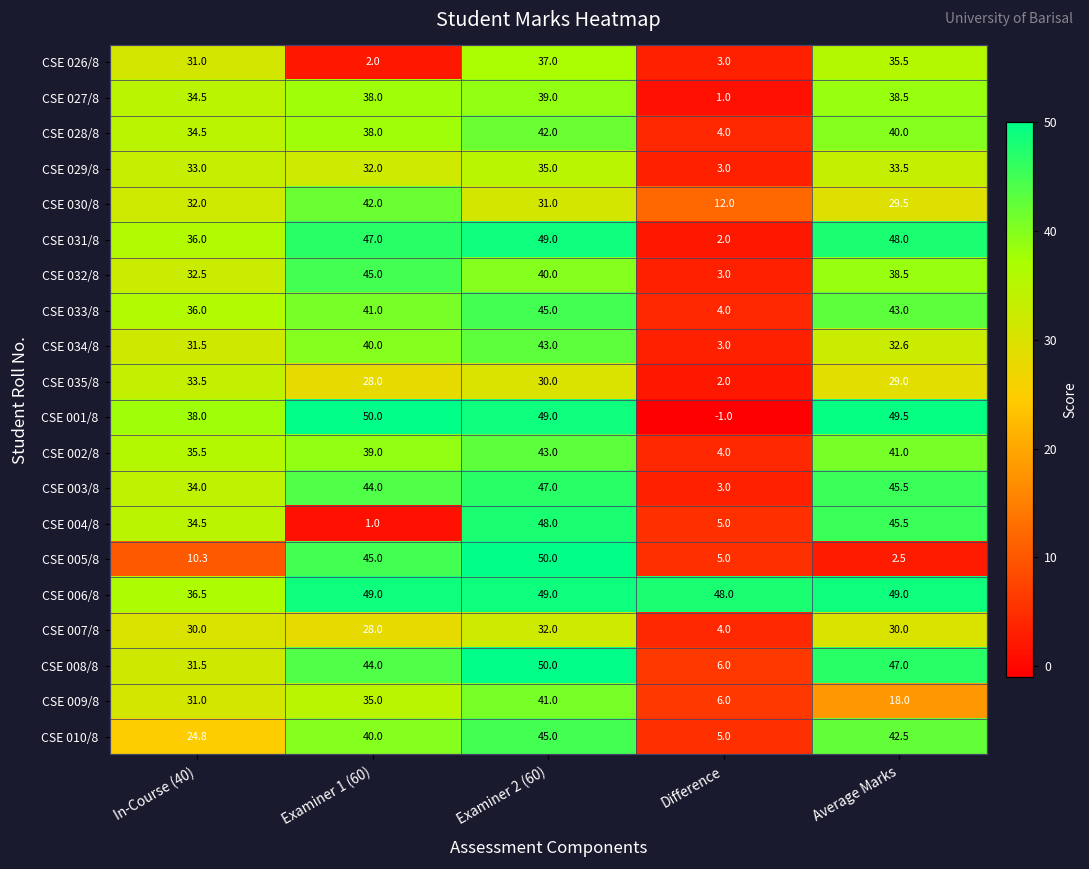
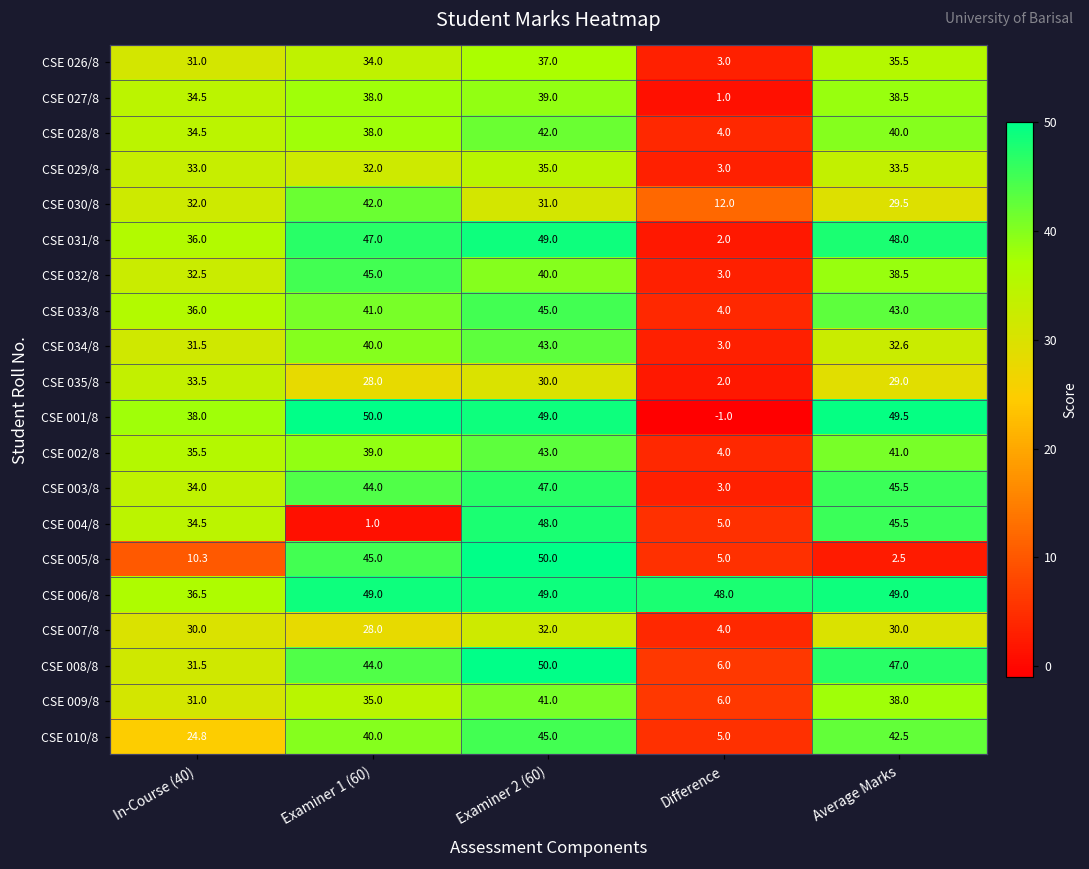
CSE 026/8, Examiner 1 (60): 2.0 -> 34.0
CSE 009/8, Average Marks: 18.0 -> 38.0
